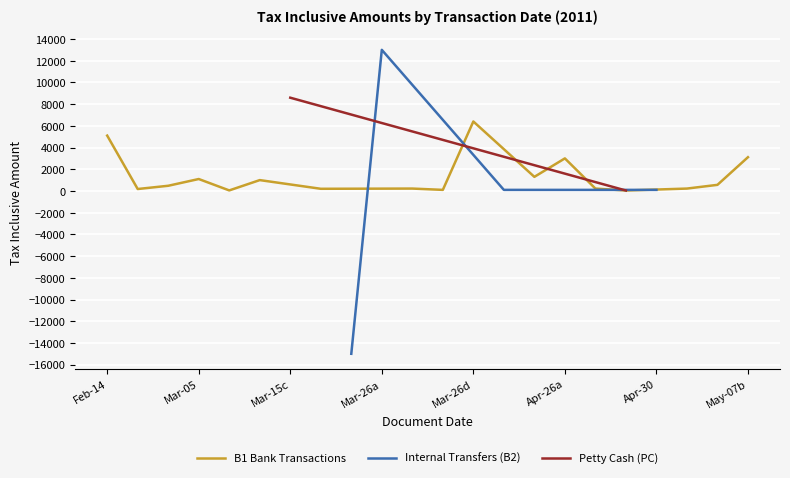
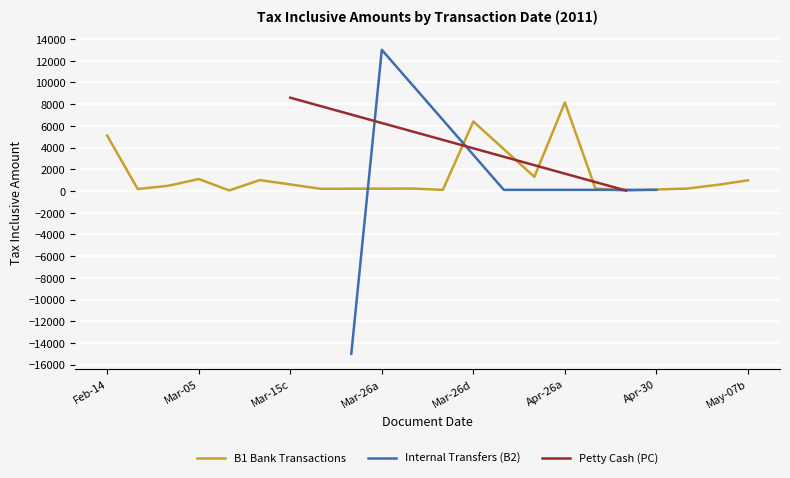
B1 Bank Transactions, Apr-26a: 3000 -> 8200
B1 Bank Transactions, May-07b: 3100 -> 1000
